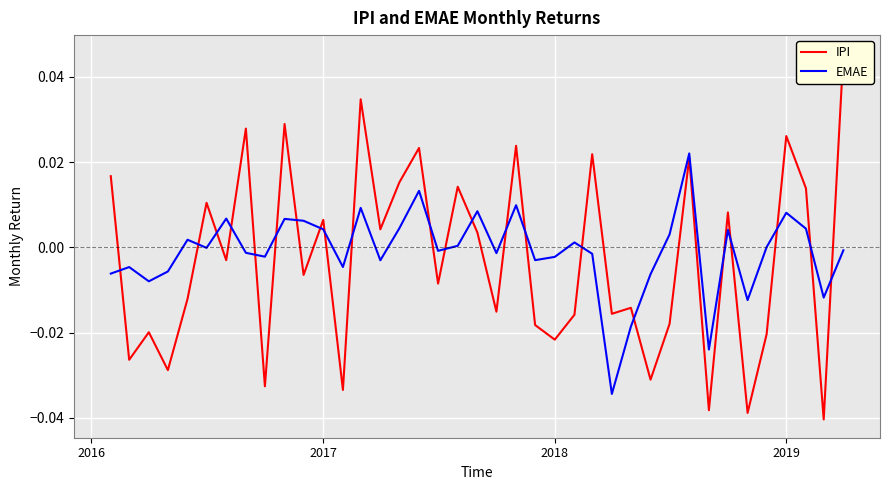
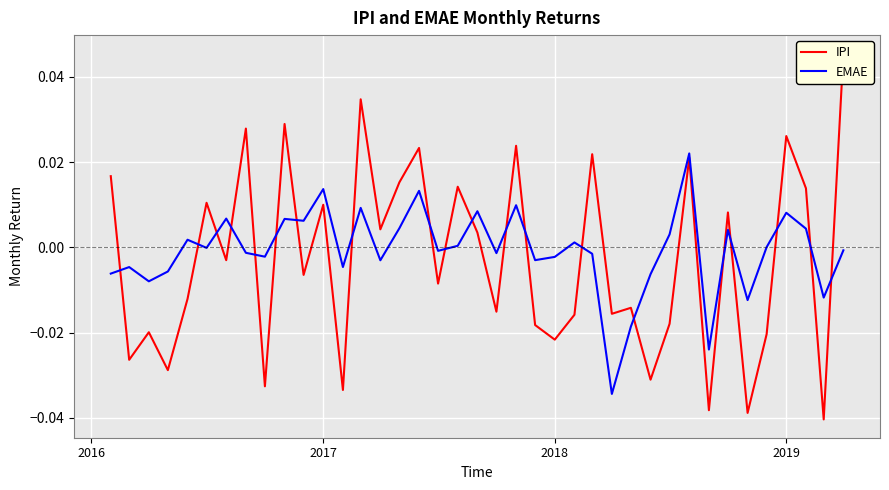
IPI, 2017: 0.006 -> 0.010
EMAE, 2017: 0.004 -> 0.014
